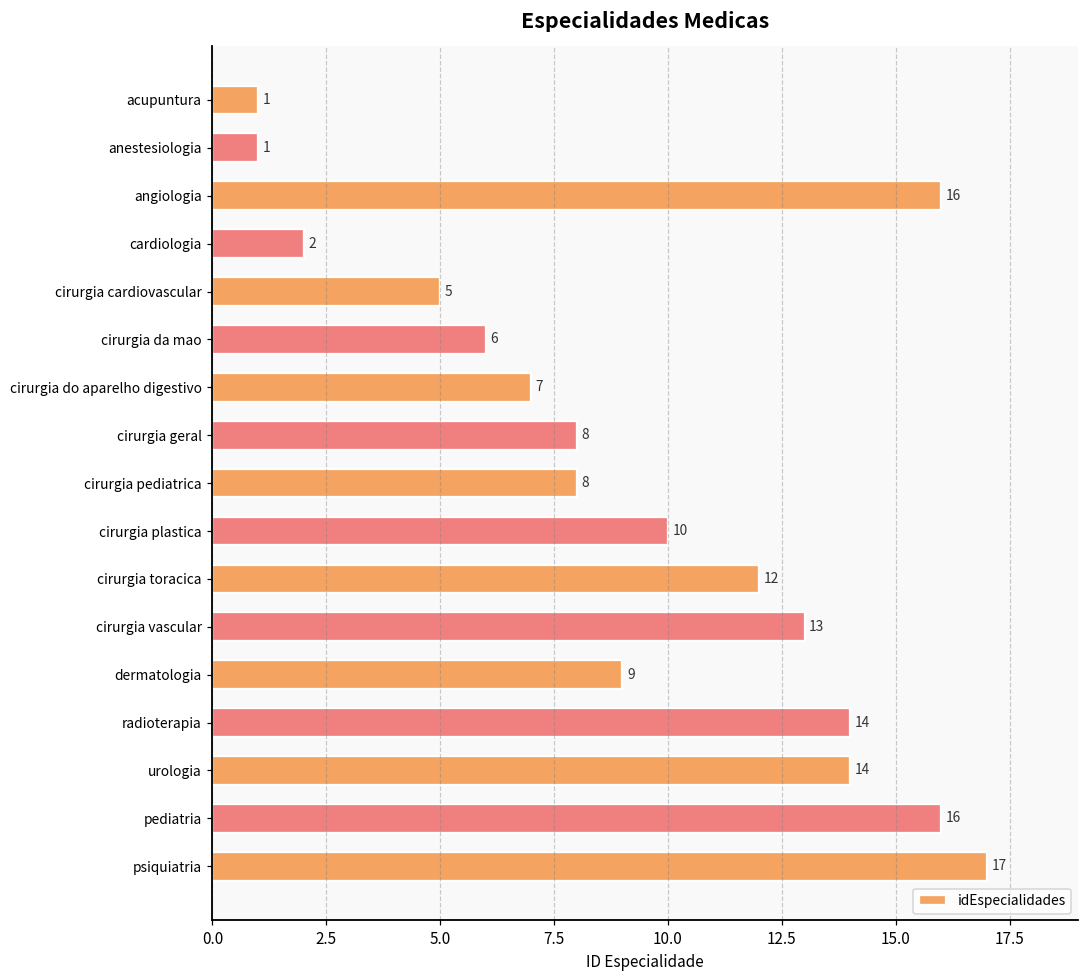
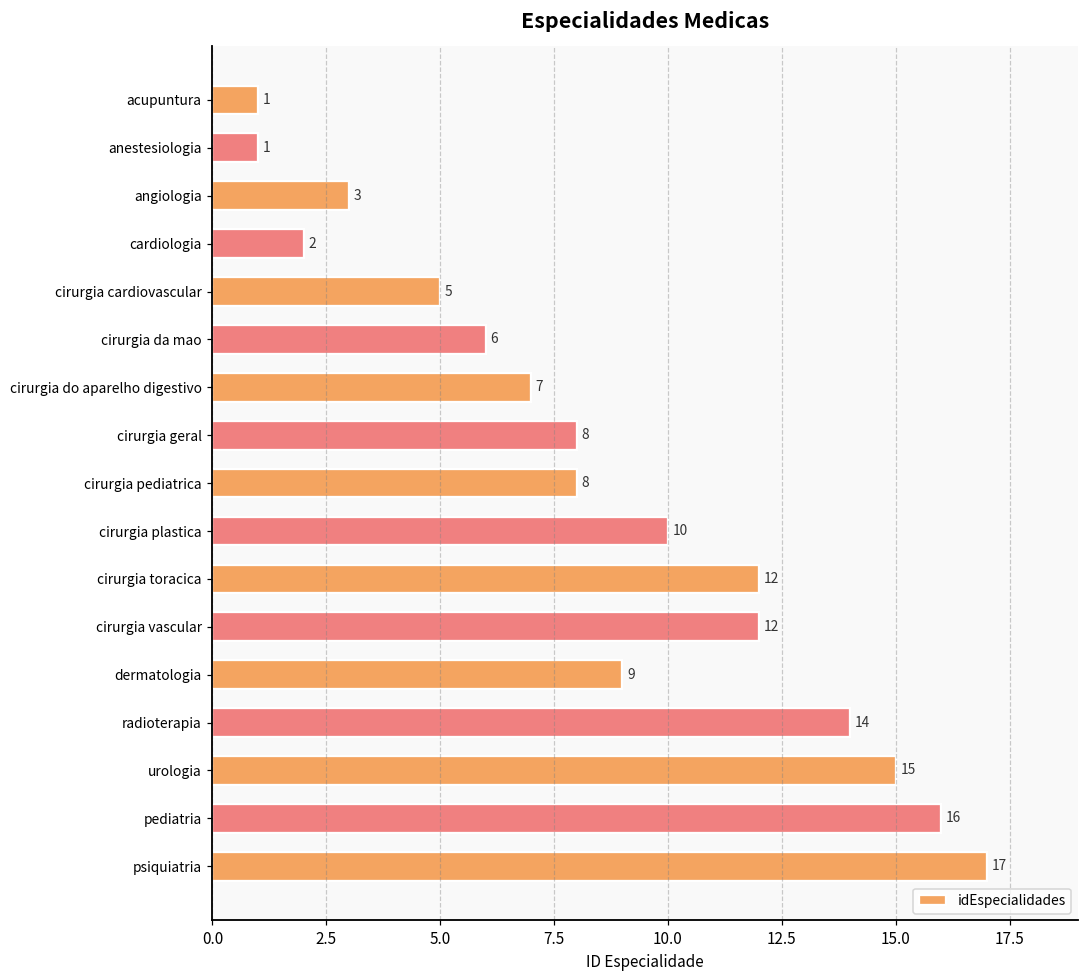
angiologia: 16 -> 3
cirurgia vascular: 13 -> 12
urologia: 14 -> 15
